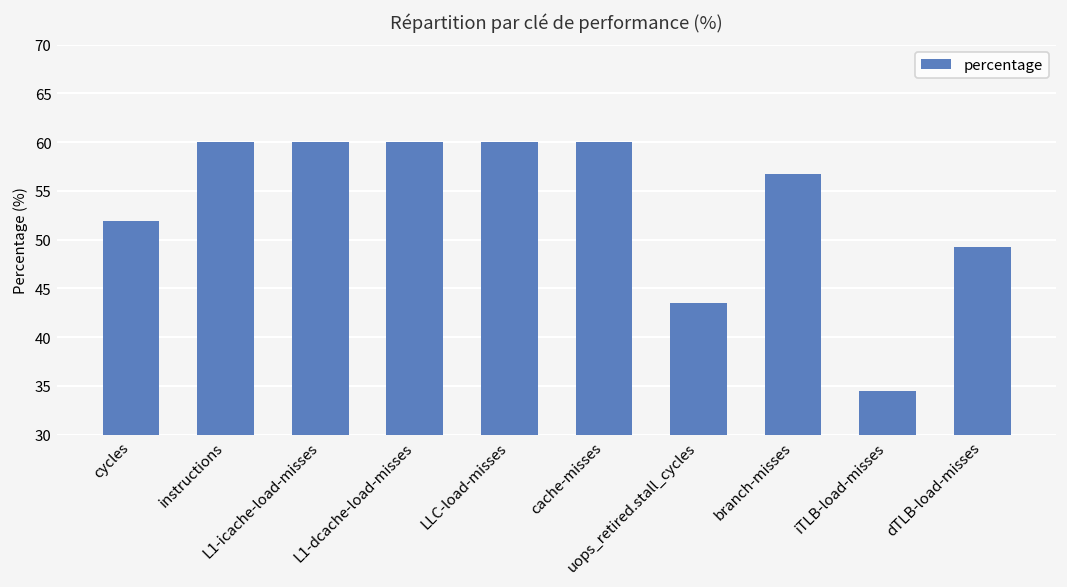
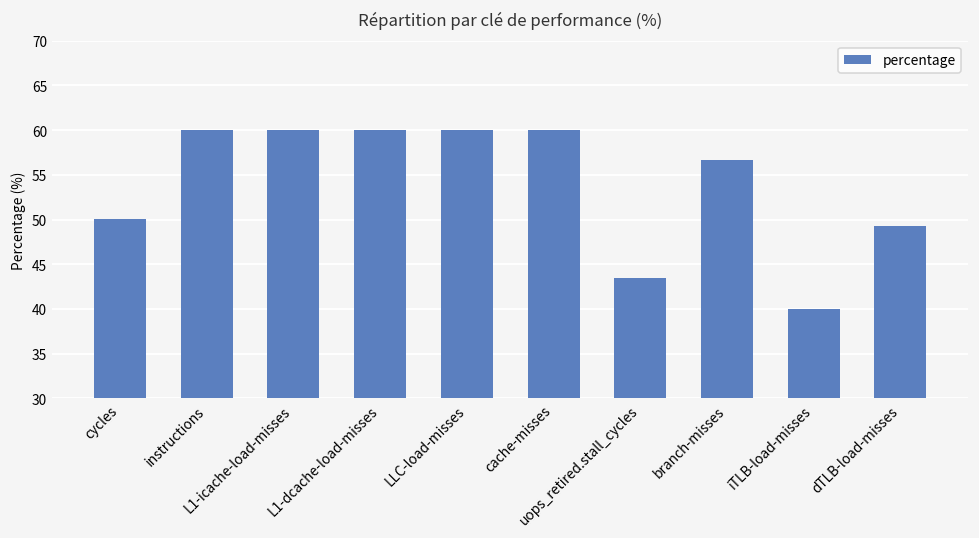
cycles: 52 -> 50
iTLB-load-misses: 34 -> 40
